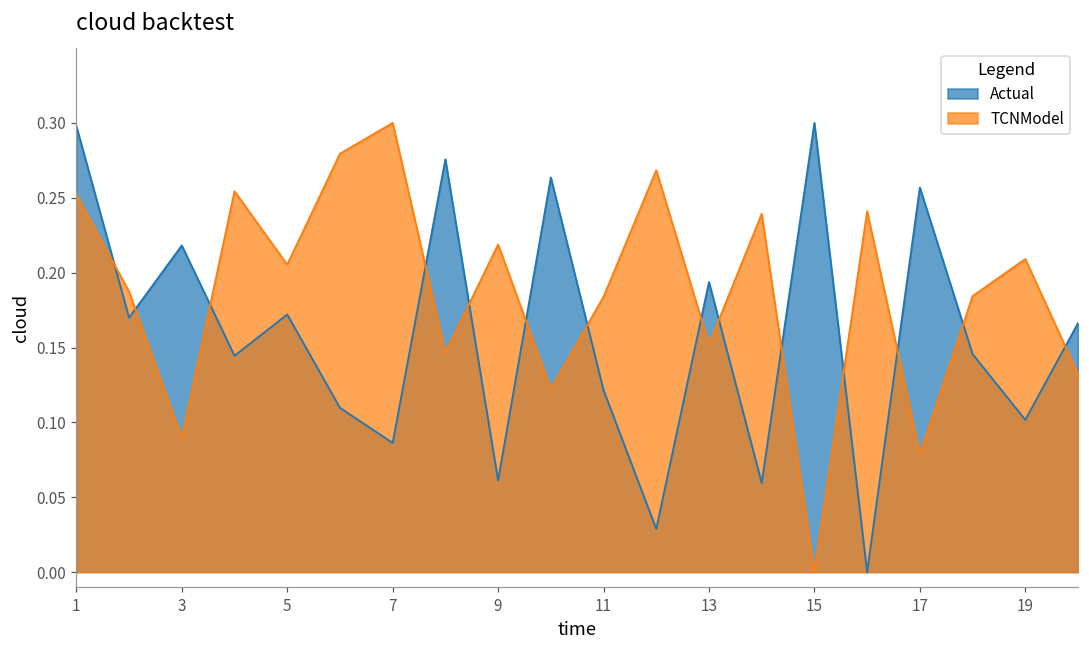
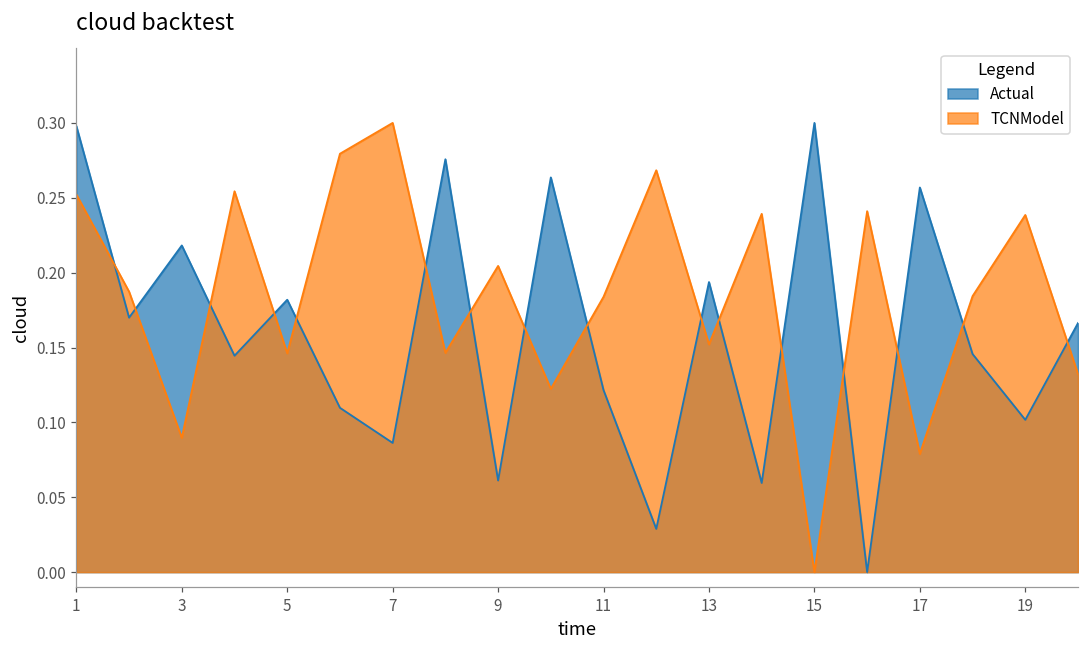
Actual, 5: 0.172 -> 0.182
TCNModel, 5: 0.205 -> 0.146
TCNModel, 9: 0.219 -> 0.204
TCNModel, 19: 0.209 -> 0.239
